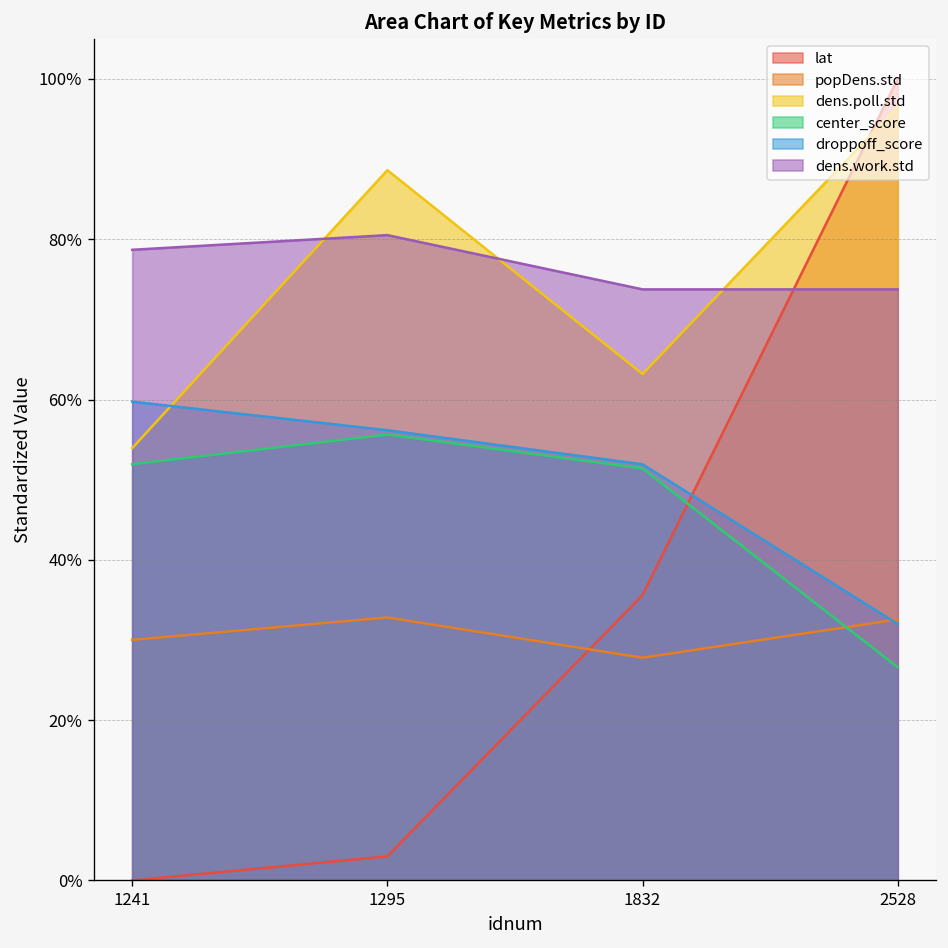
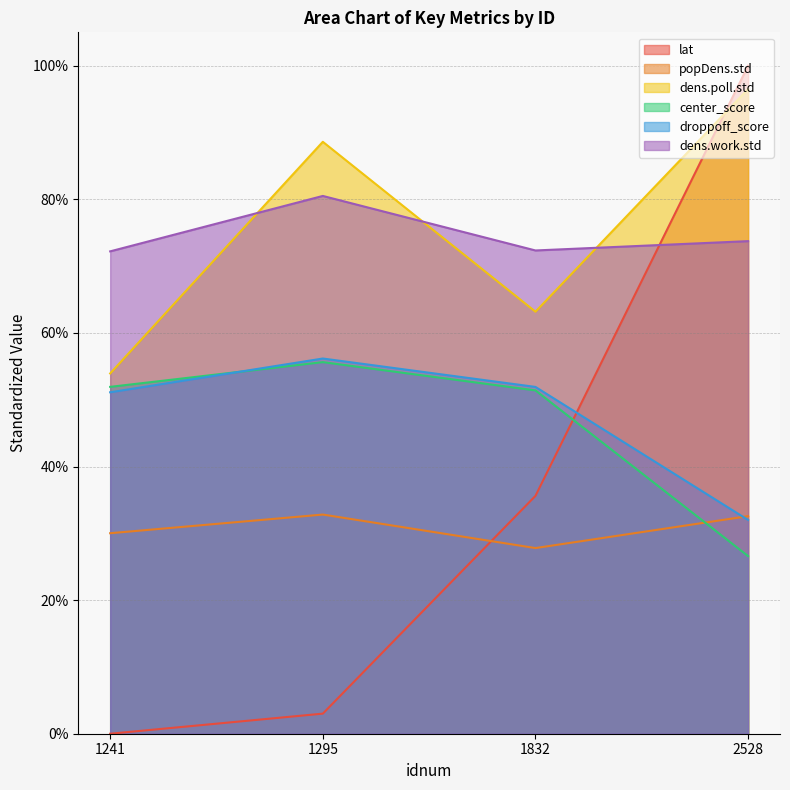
droppoff_score, 1241: 60% -> 51%
dens.work.std, 1241: 79% -> 72%
dens.work.std, 1832: 74% -> 72%
